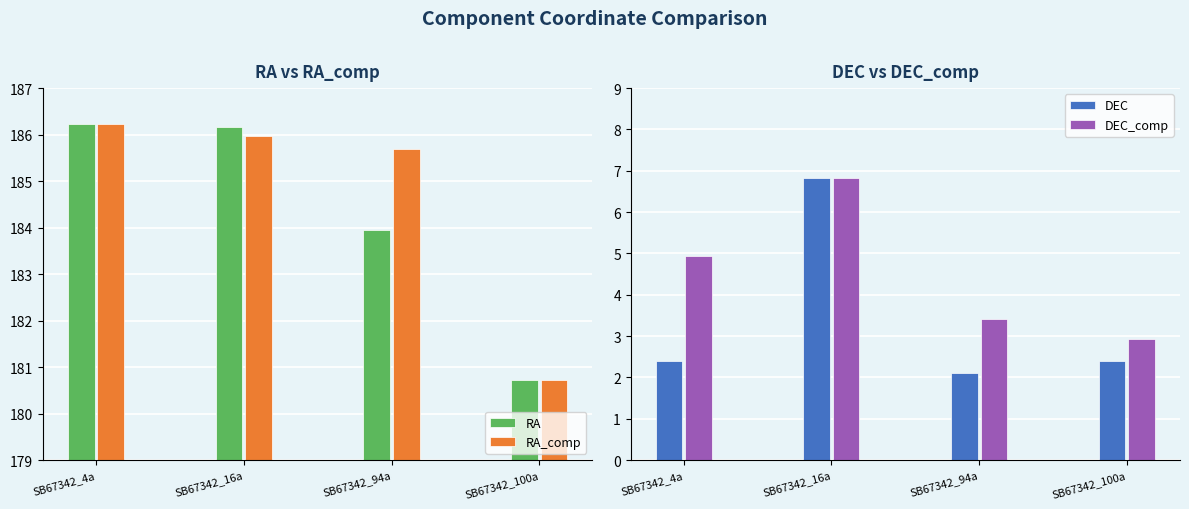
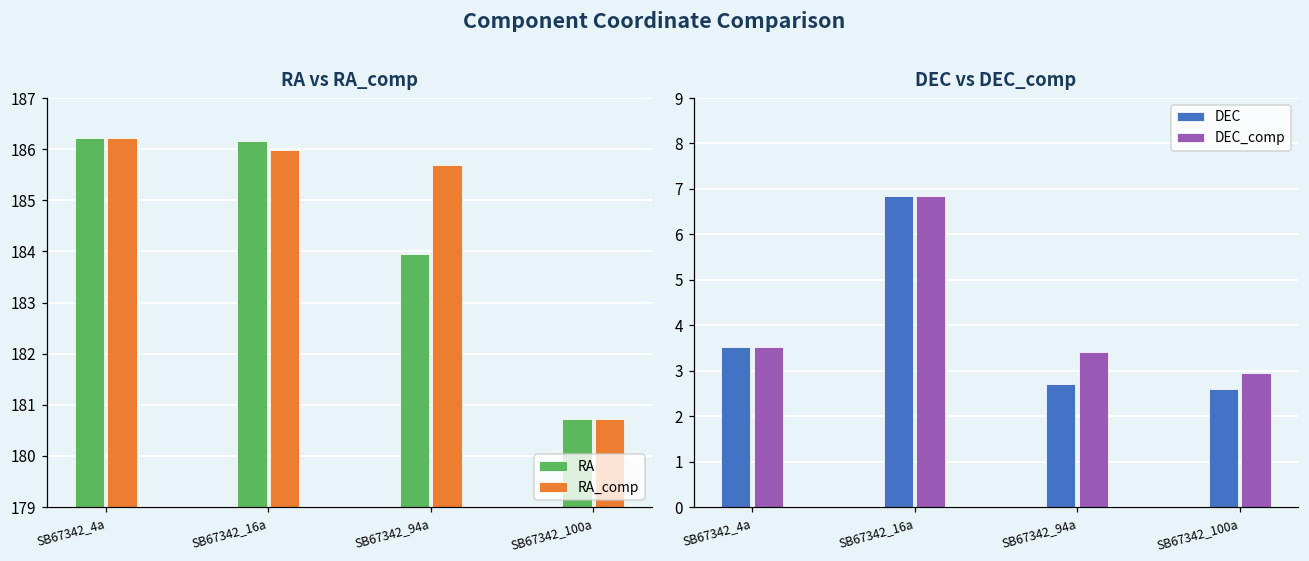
DEC vs DEC_comp, DEC, SB67342_4a: 2.4 -> 3.5
DEC vs DEC_comp, DEC_comp, SB67342_4a: 4.9 -> 3.5
DEC vs DEC_comp, DEC, SB67342_94a: 2.1 -> 2.7
DEC vs DEC_comp, DEC, SB67342_100a: 2.4 -> 2.6
